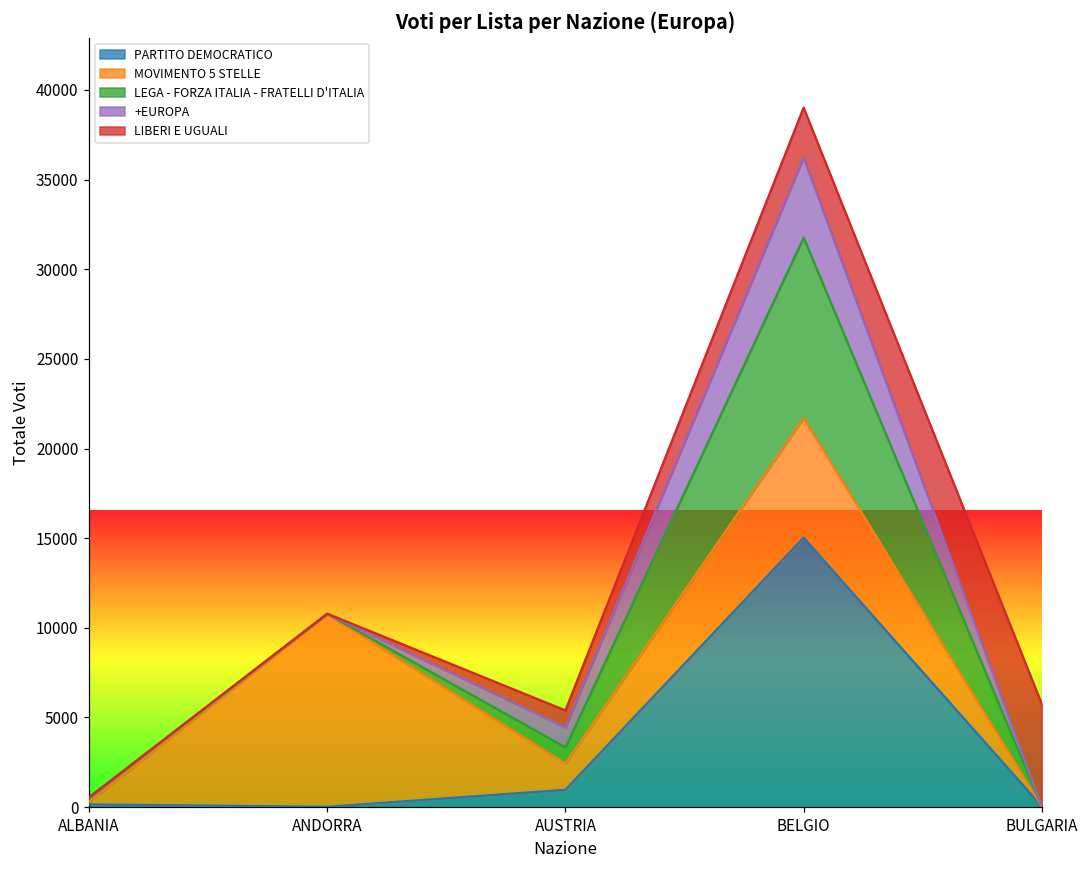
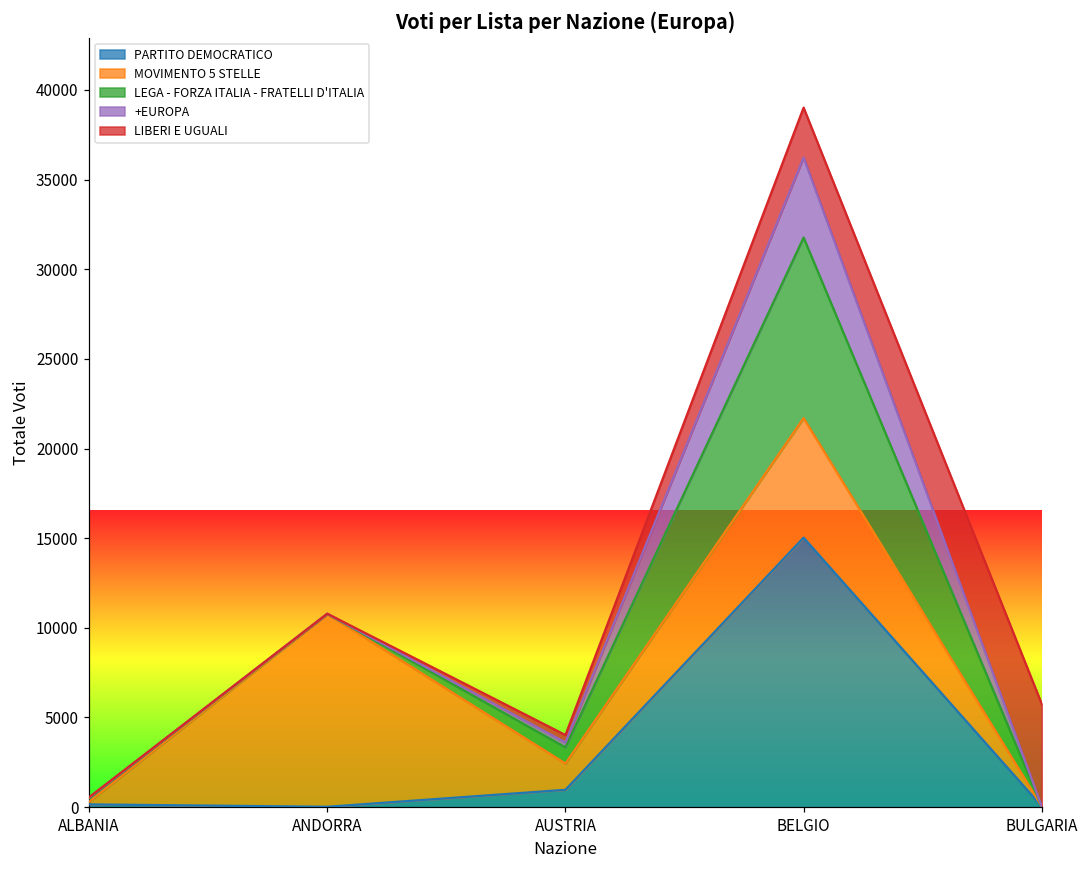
+EUROPA, AUSTRIA: 1100 -> 300
LIBERI E UGUALI, AUSTRIA: 900 -> 400
